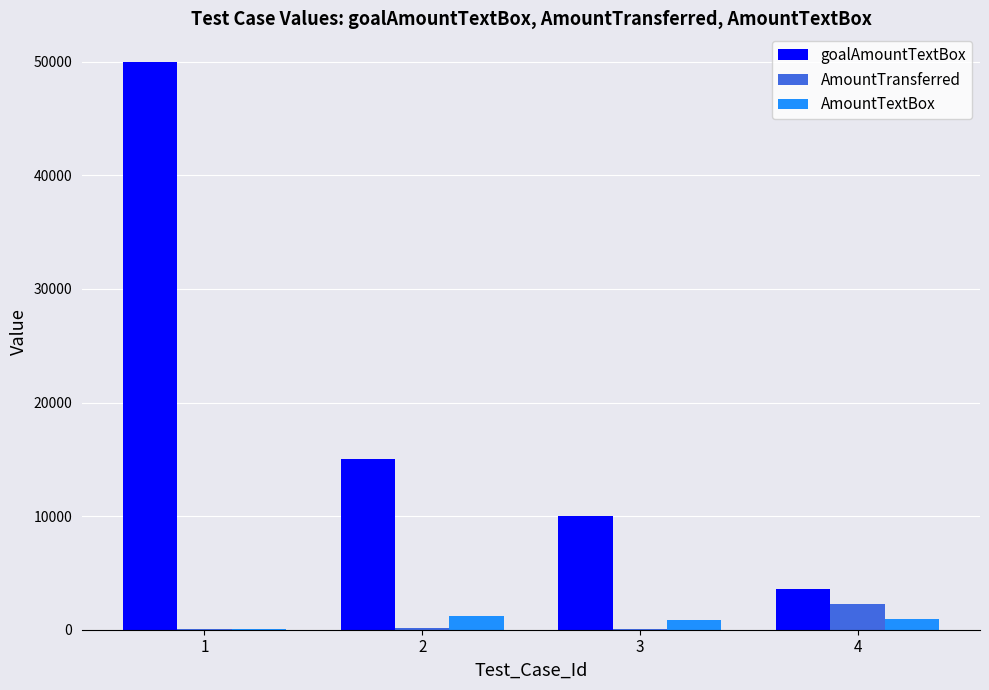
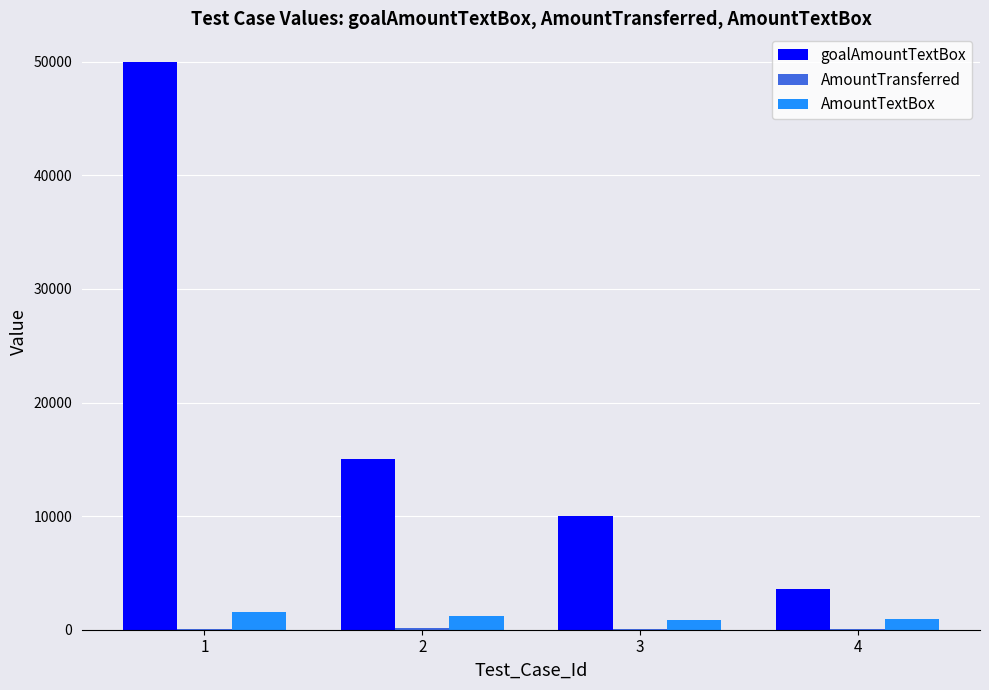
AmountTextBox, 1: 100 -> 1500
AmountTransferred, 4: 2300 -> 100
